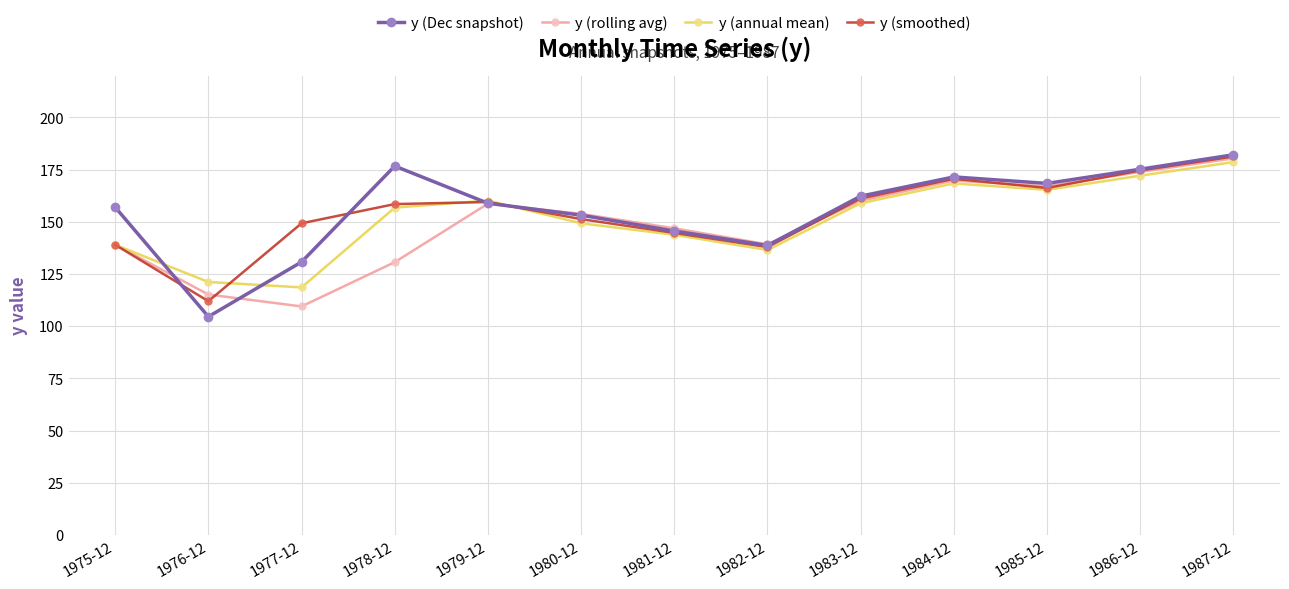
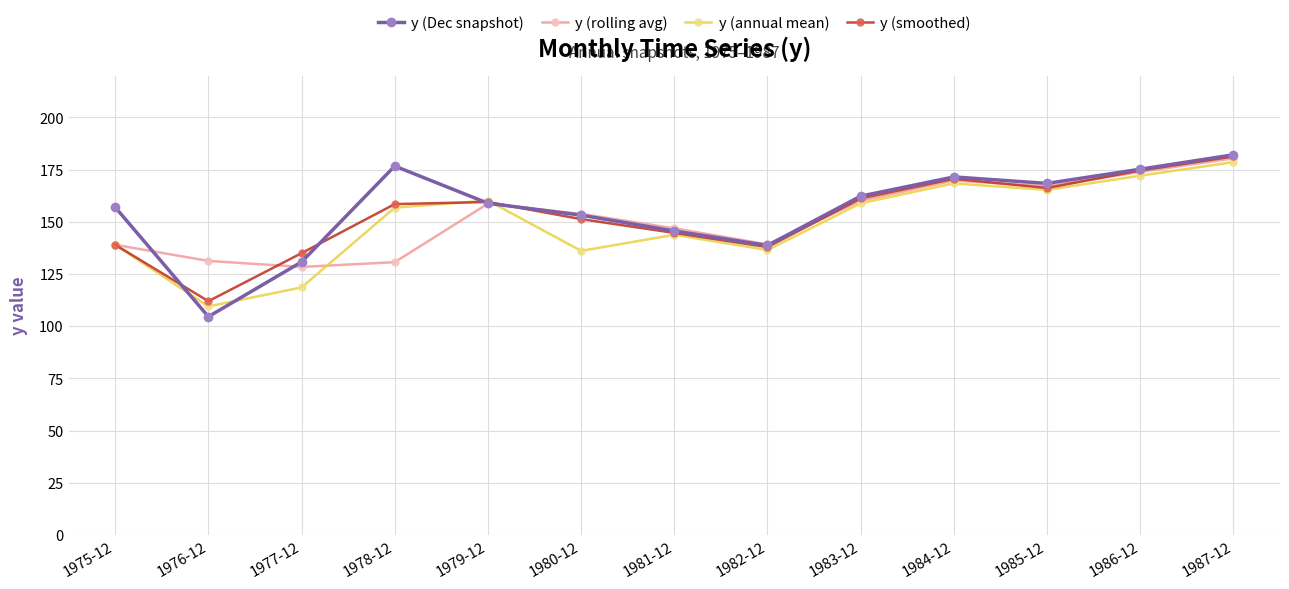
y (rolling avg), 1976-12: 115 -> 131
y (annual mean), 1976-12: 121 -> 110
y (rolling avg), 1977-12: 110 -> 128
y (smoothed), 1977-12: 149 -> 135
y (annual mean), 1980-12: 149 -> 136
